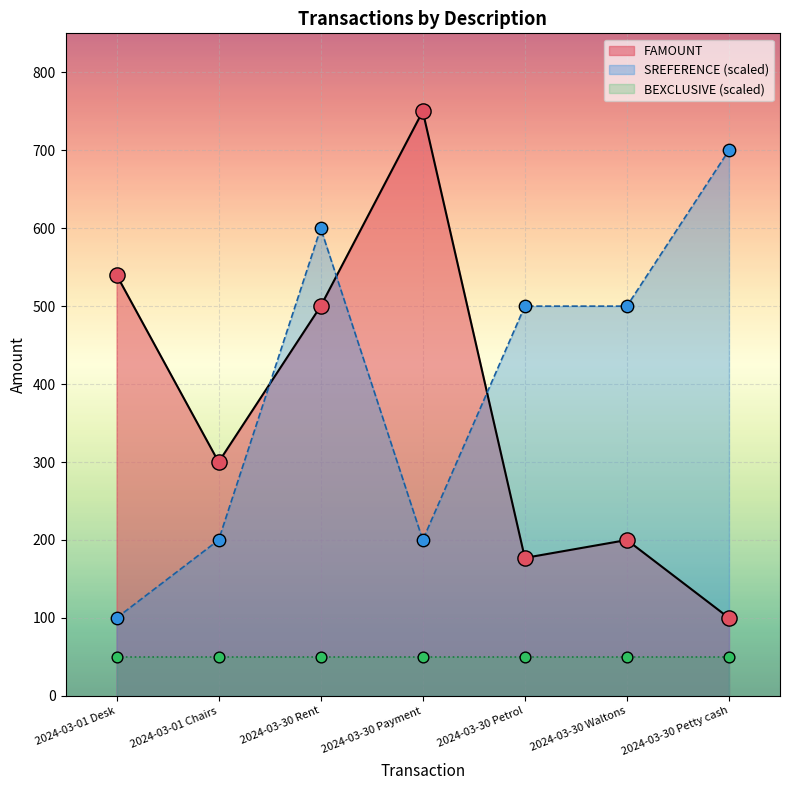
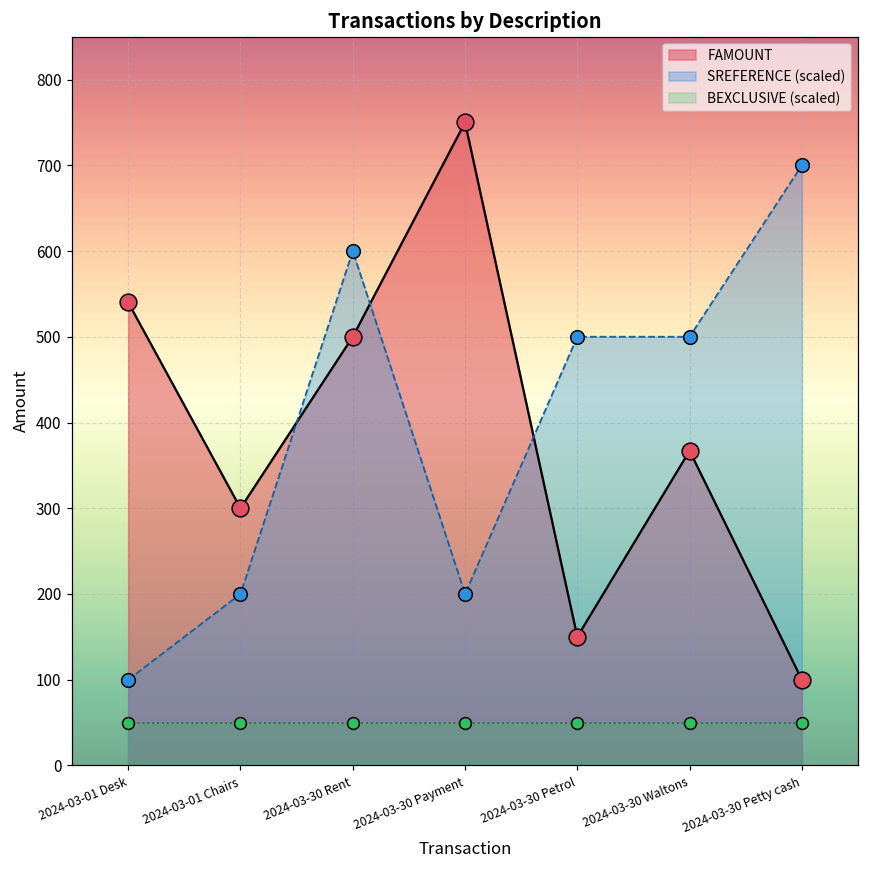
FAMOUNT, 2024-03-30 Petrol: 180 -> 150
FAMOUNT, 2024-03-30 Waltons: 200 -> 370
